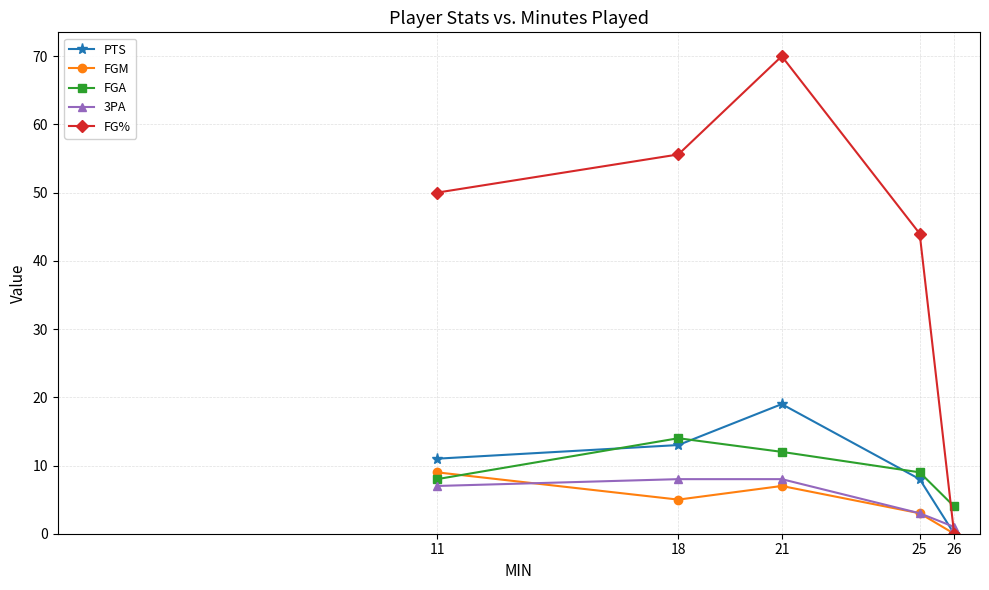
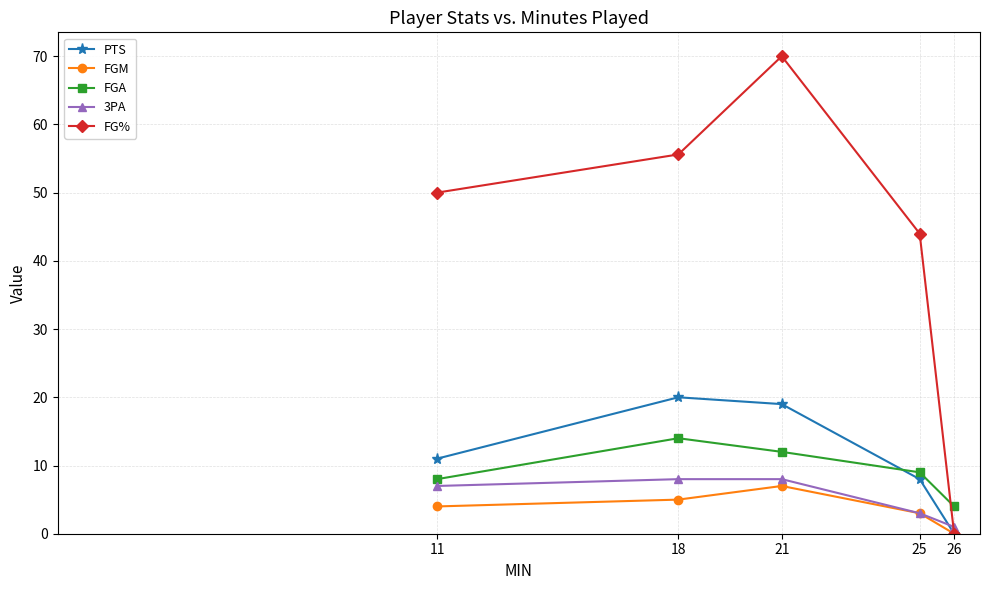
FGM, 11: 9 -> 4
PTS, 18: 13 -> 20
